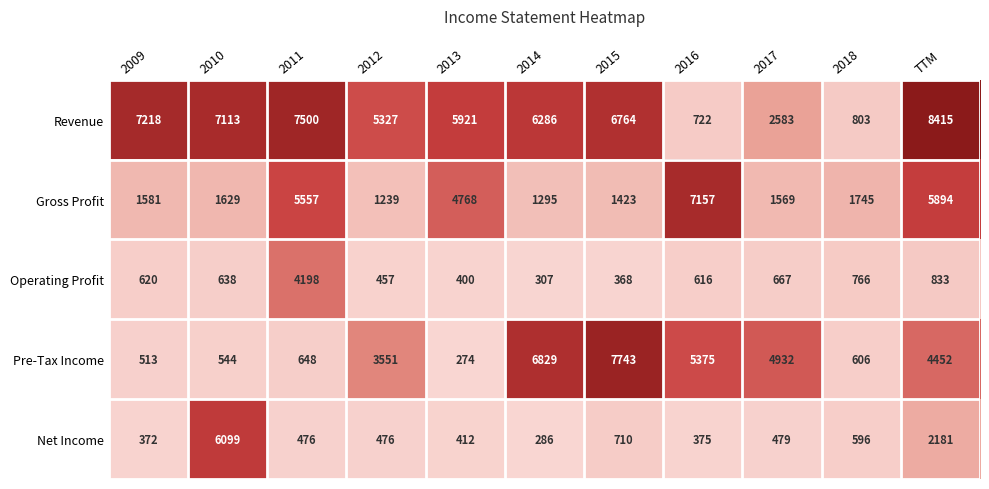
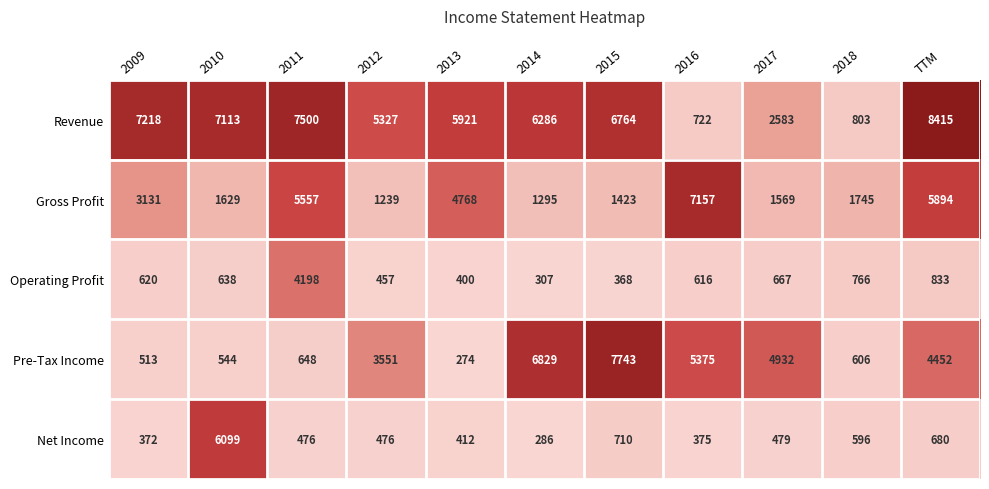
Gross Profit, 2009: 1581 -> 3131
Net Income, TTM: 2181 -> 680
